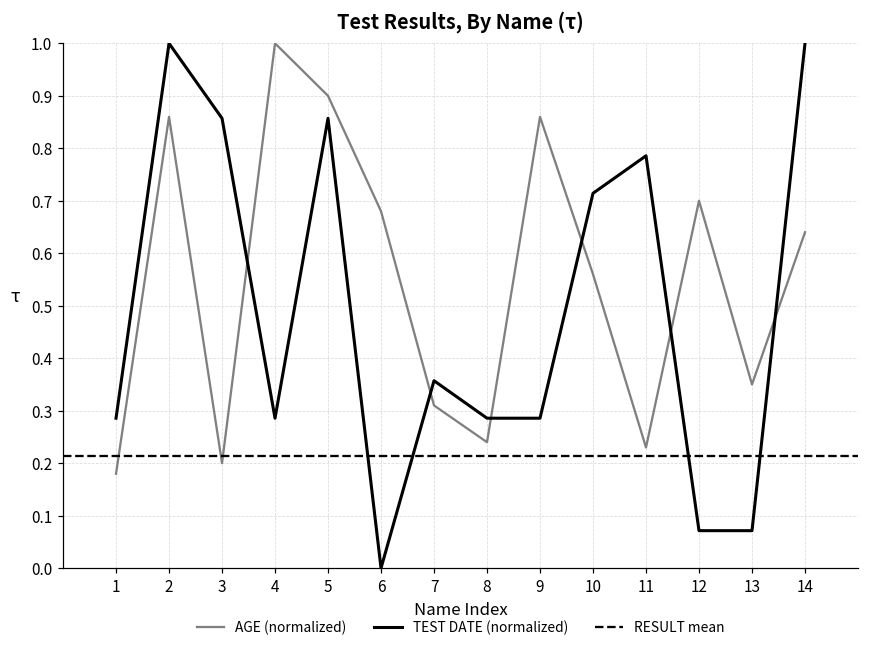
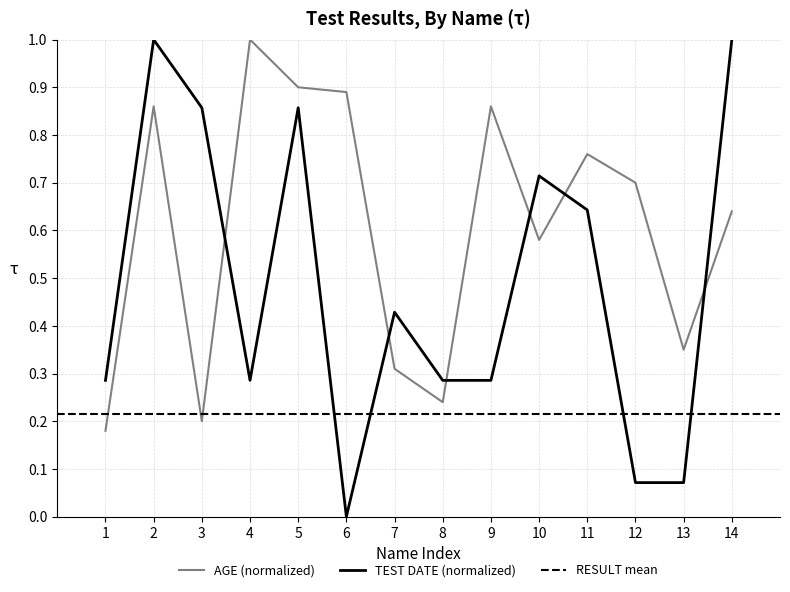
AGE (normalized), 6: 0.68 -> 0.89
TEST DATE (normalized), 7: 0.36 -> 0.43
AGE (normalized), 10: 0.56 -> 0.58
AGE (normalized), 11: 0.23 -> 0.76
TEST DATE (normalized), 11: 0.79 -> 0.64
